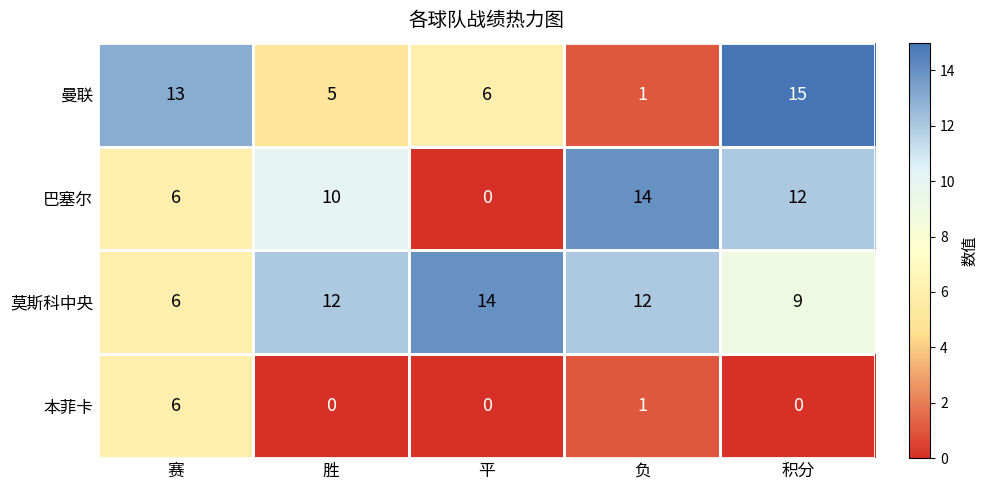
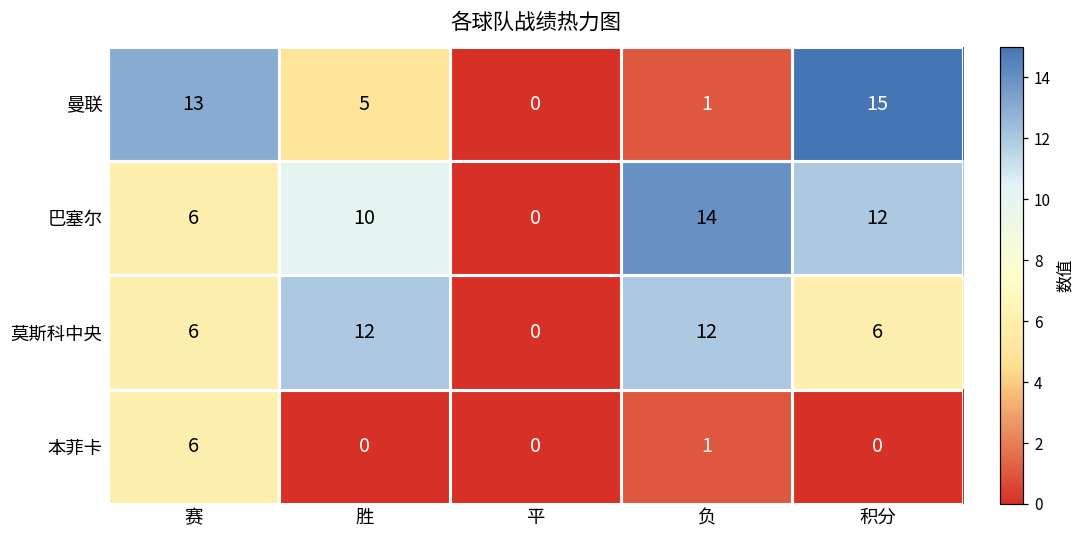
曼联, 平: 6 -> 0
莫斯科中央, 平: 14 -> 0
莫斯科中央, 积分: 9 -> 6
